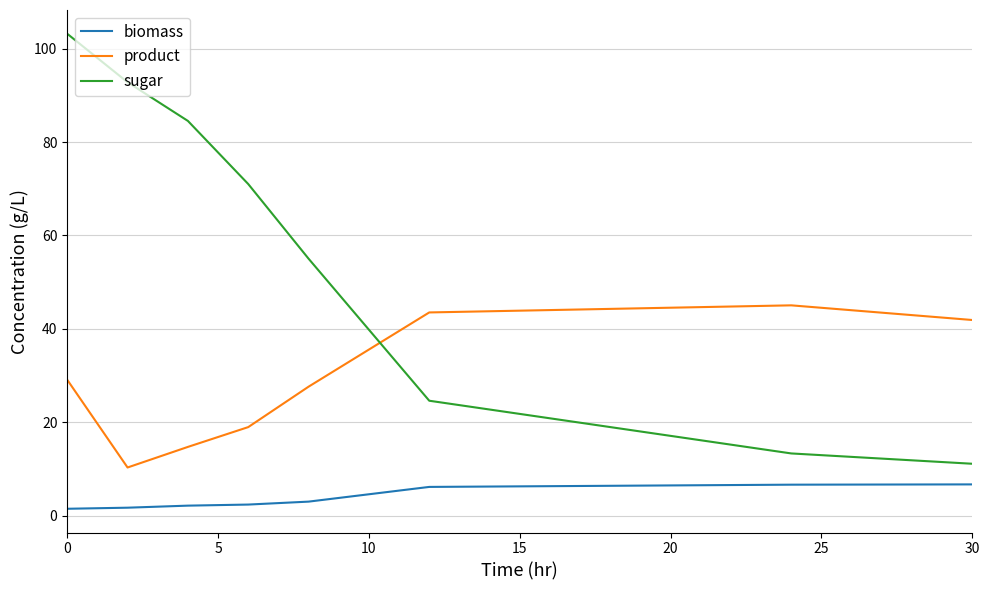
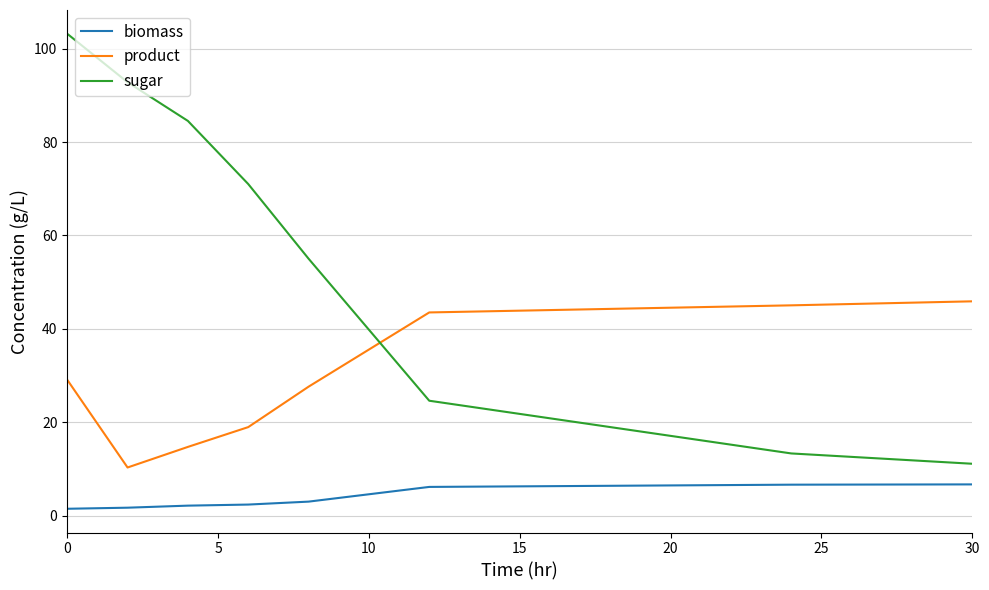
product, 30: 42 -> 46
